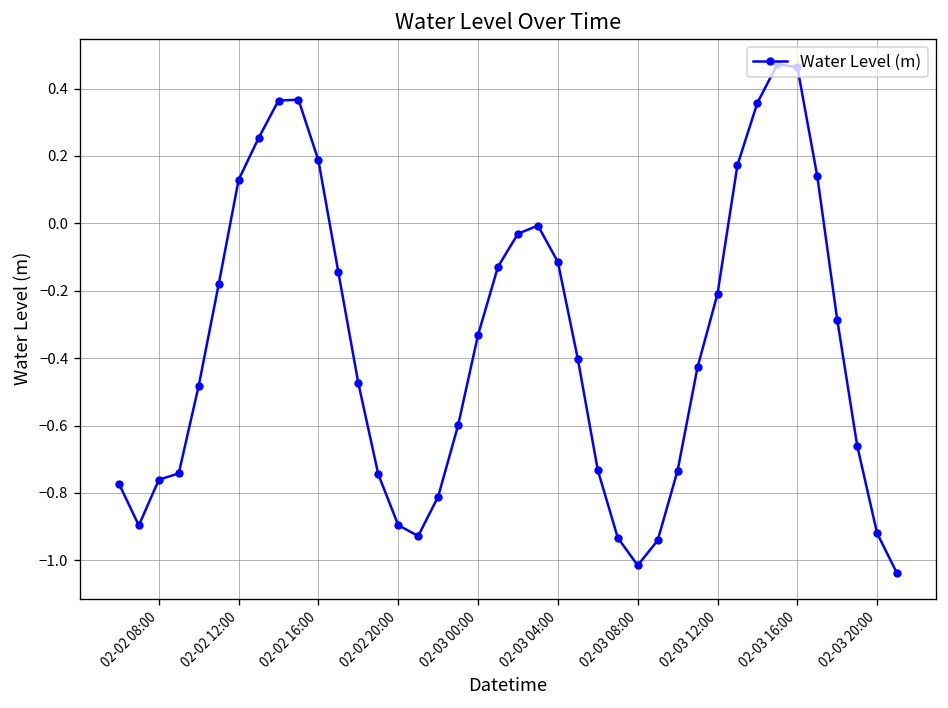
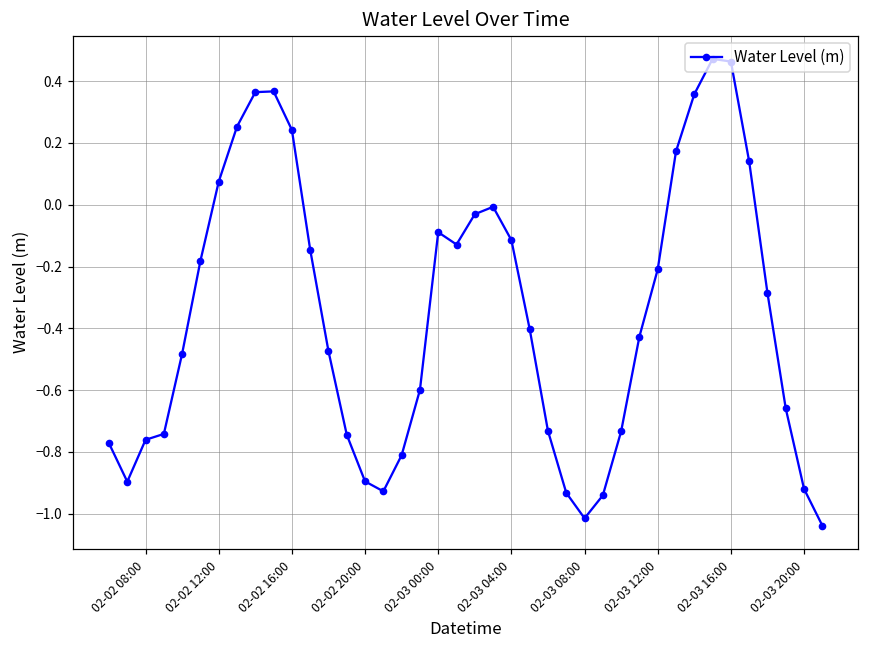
02-02 12:00: 0.13 -> 0.07
02-02 16:00: 0.19 -> 0.24
02-03 00:00: -0.33 -> -0.09
